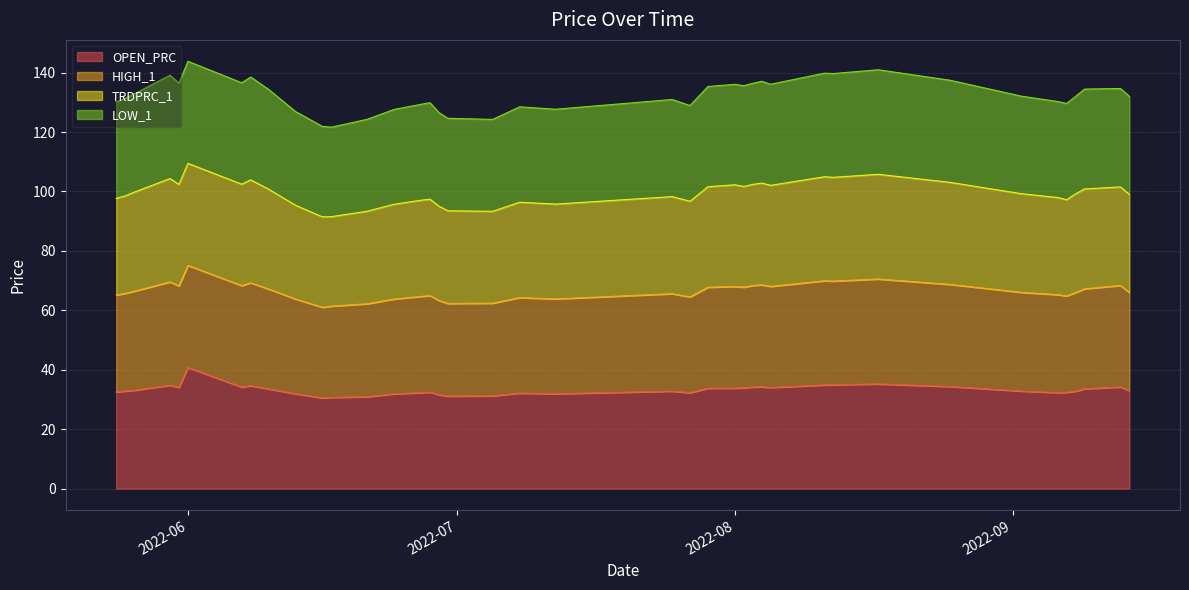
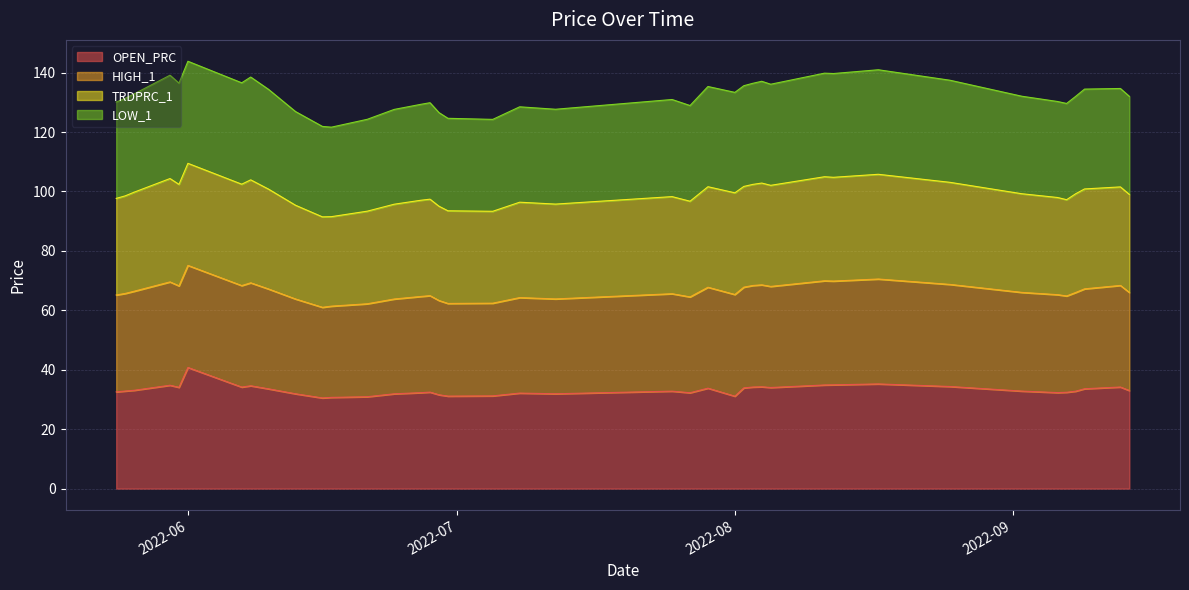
OPEN_PRC, 2022-08: 34 -> 31
